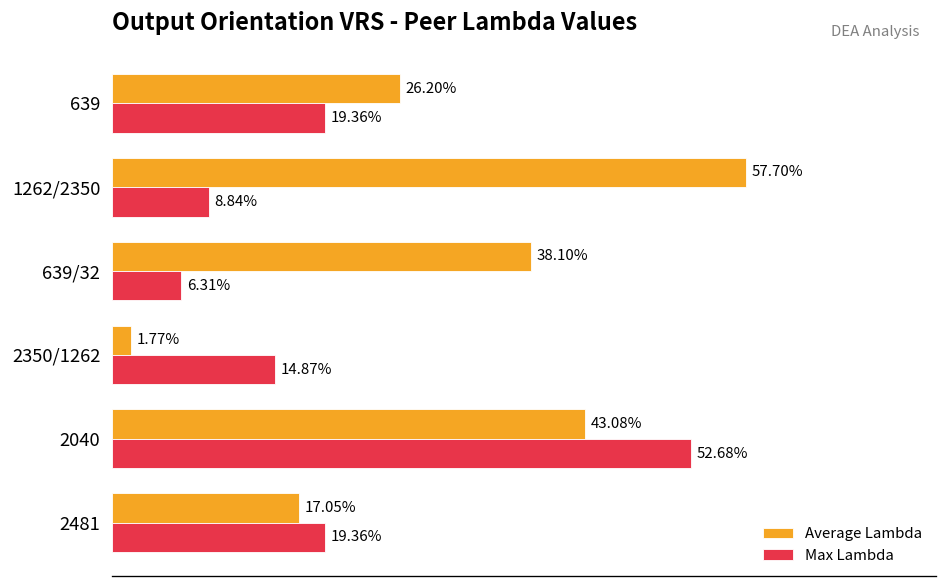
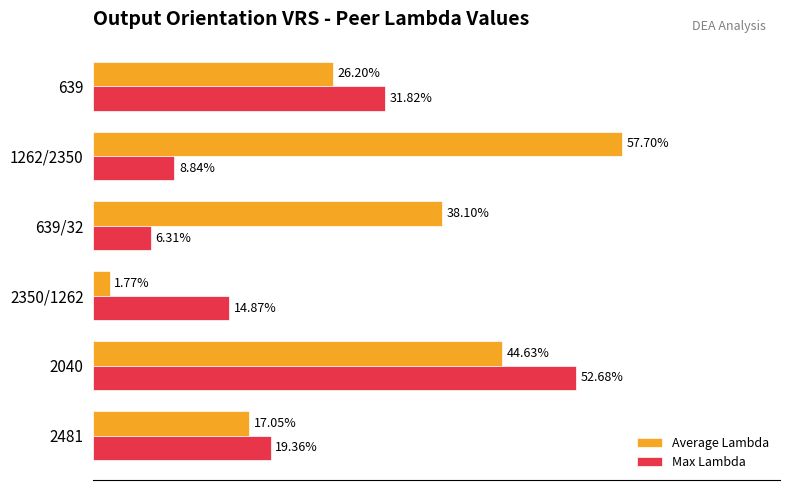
Max Lambda, 639: 19.36% -> 31.82%
Average Lambda, 2040: 43.08% -> 44.63%
